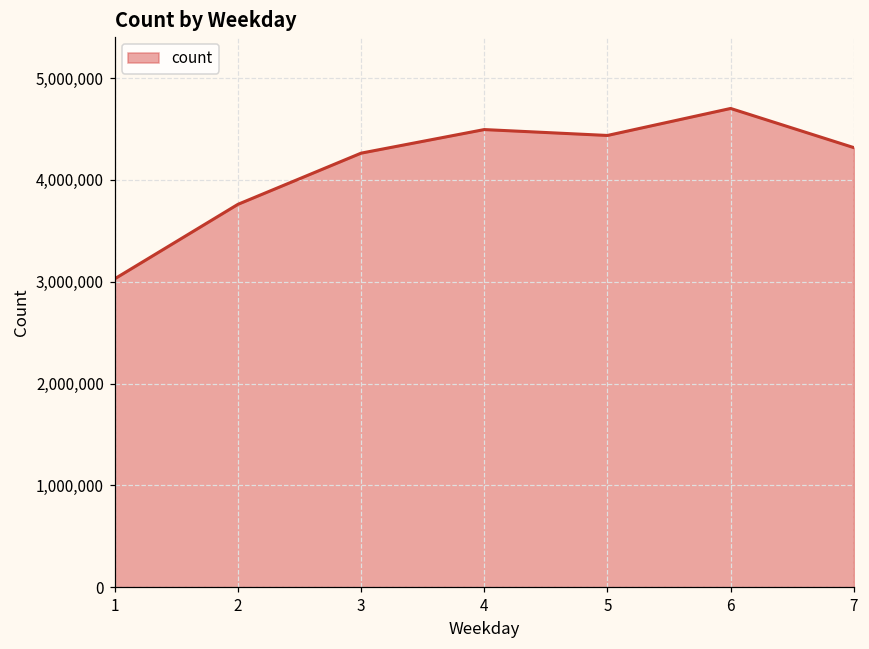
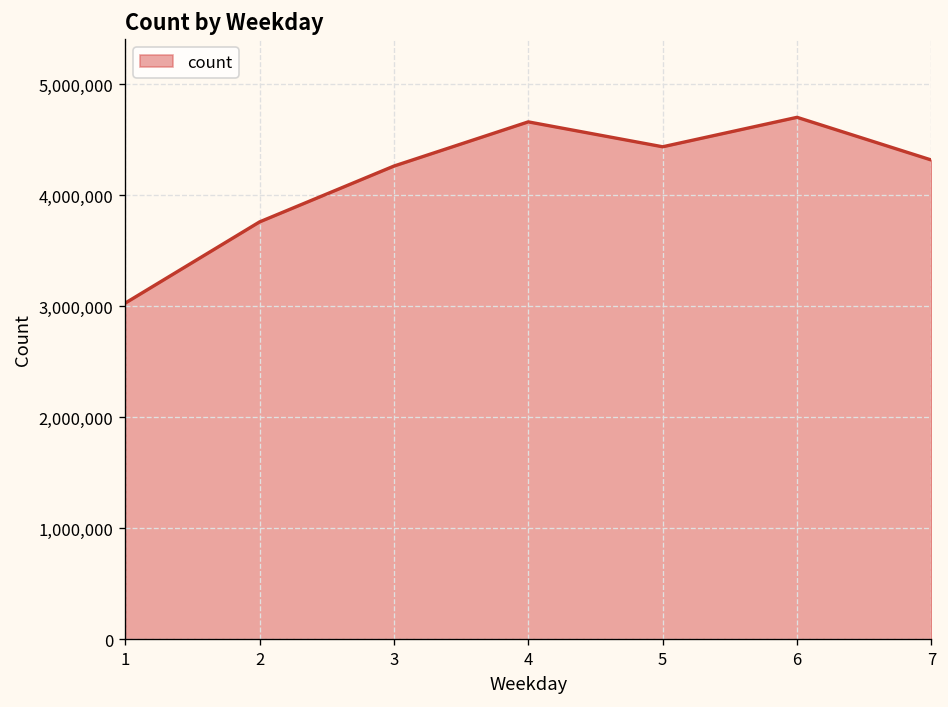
4: 4,500,000 -> 4,700,000
